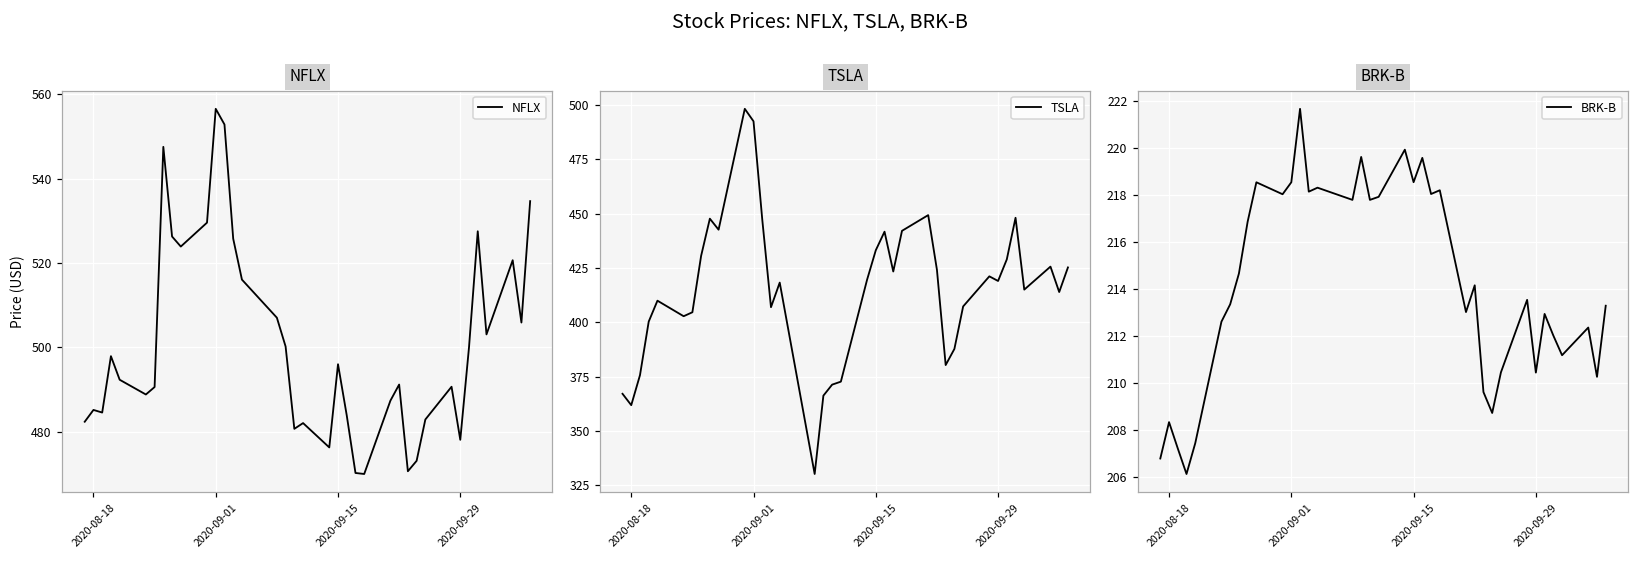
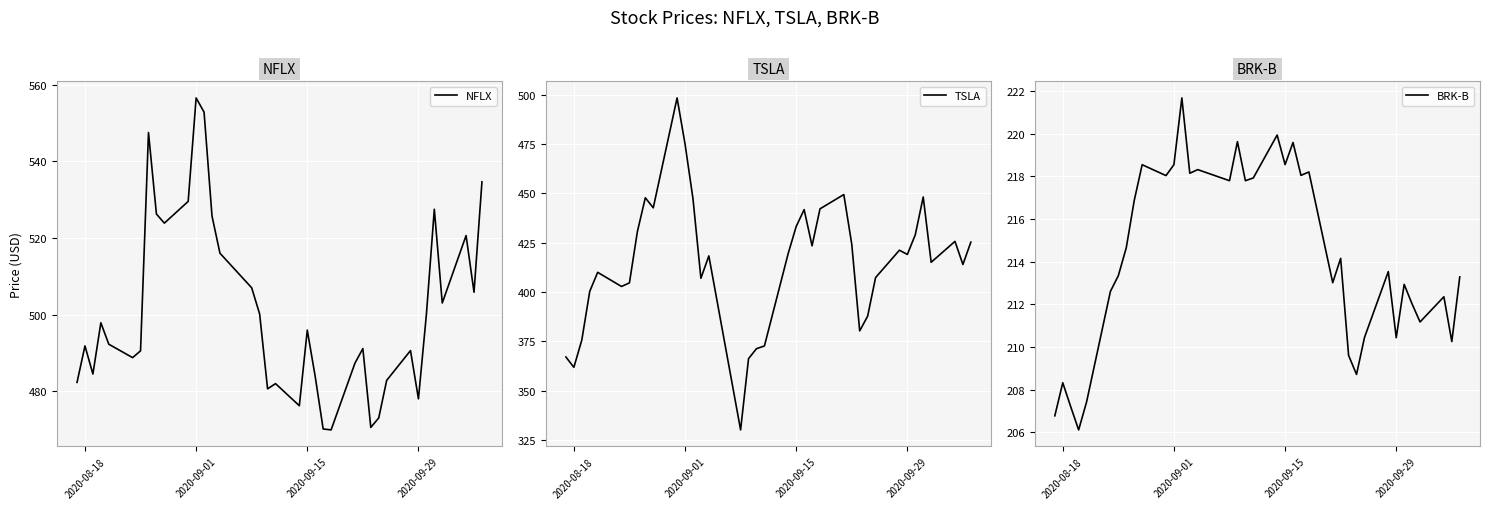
NFLX, 2020-08-18: 485 -> 492
TSLA, 2020-09-01: 493 -> 475
